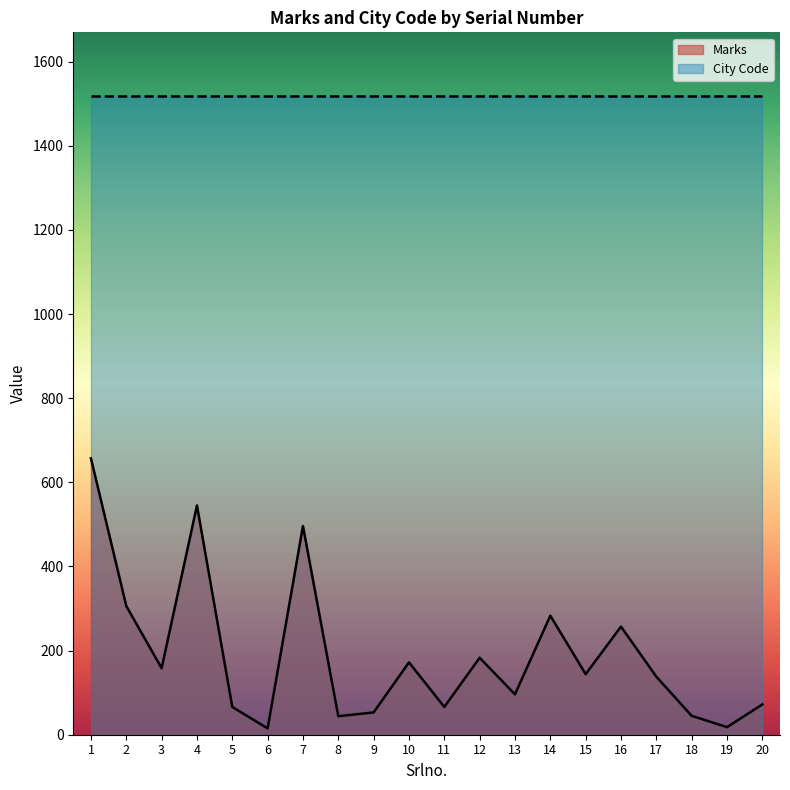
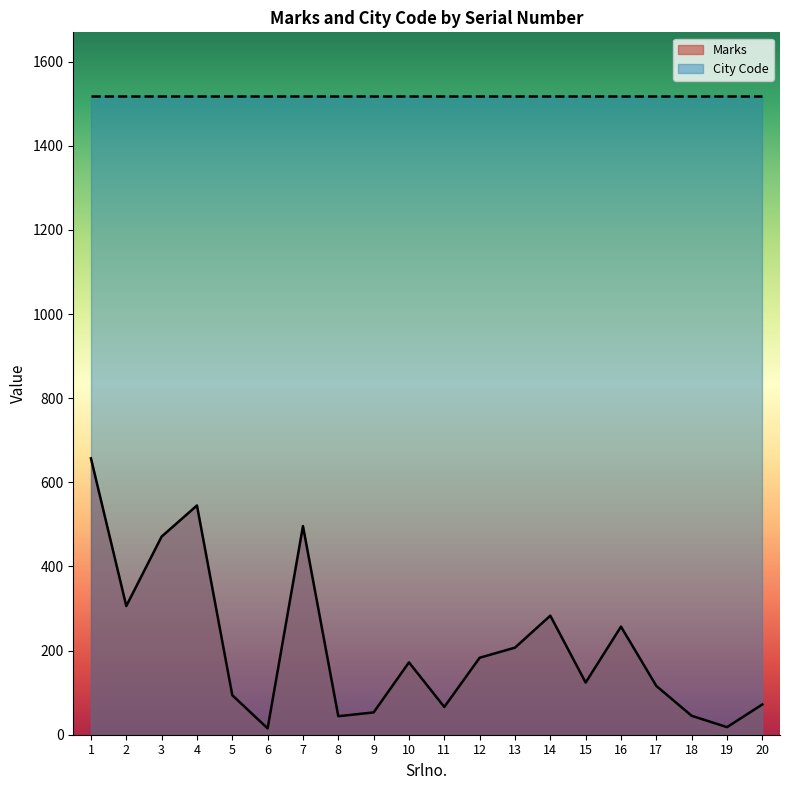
Marks, 3: 160 -> 470
Marks, 5: 70 -> 90
Marks, 13: 100 -> 210
Marks, 15: 140 -> 120
Marks, 17: 140 -> 120
